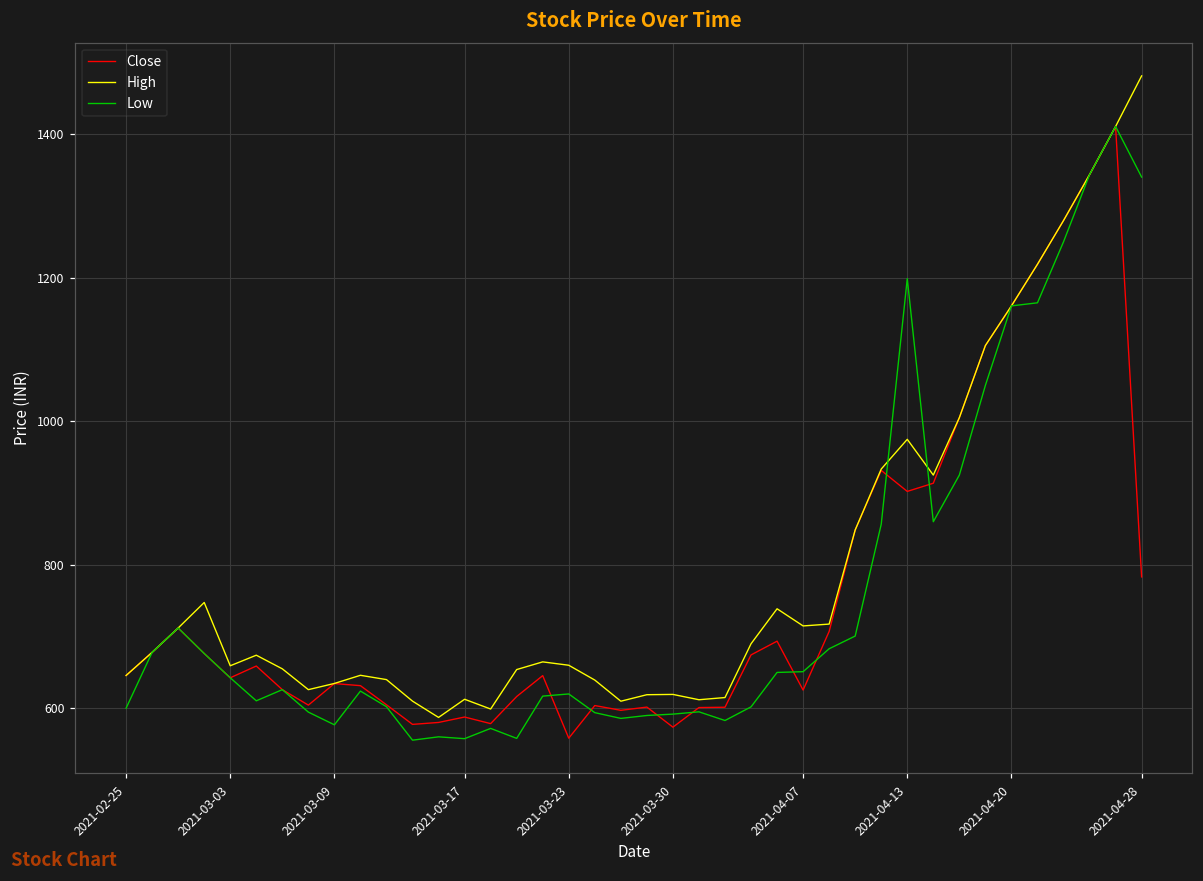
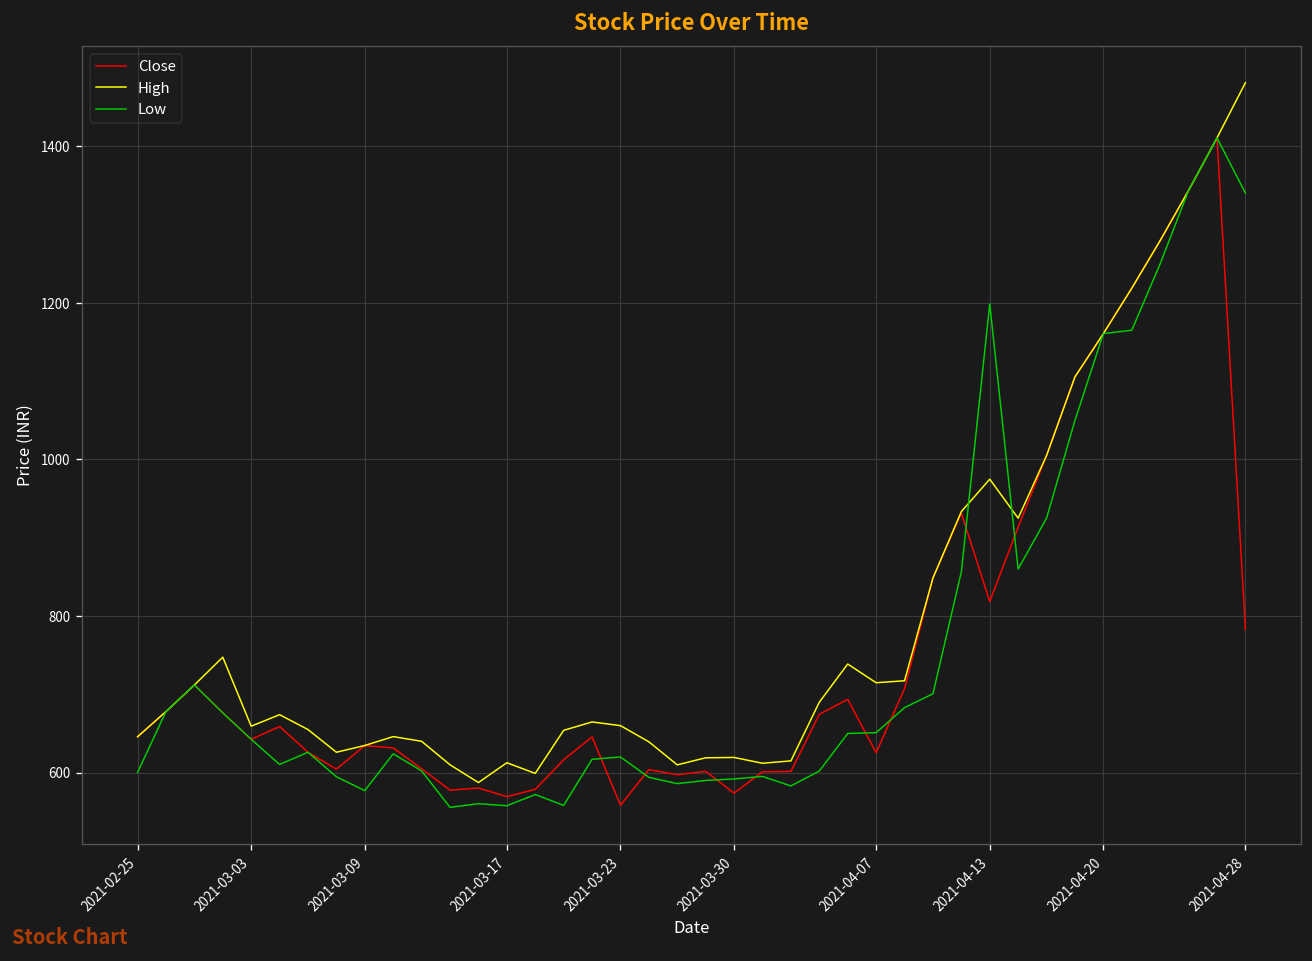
Close, 2021-03-17: 590 -> 570
Close, 2021-04-13: 900 -> 820
